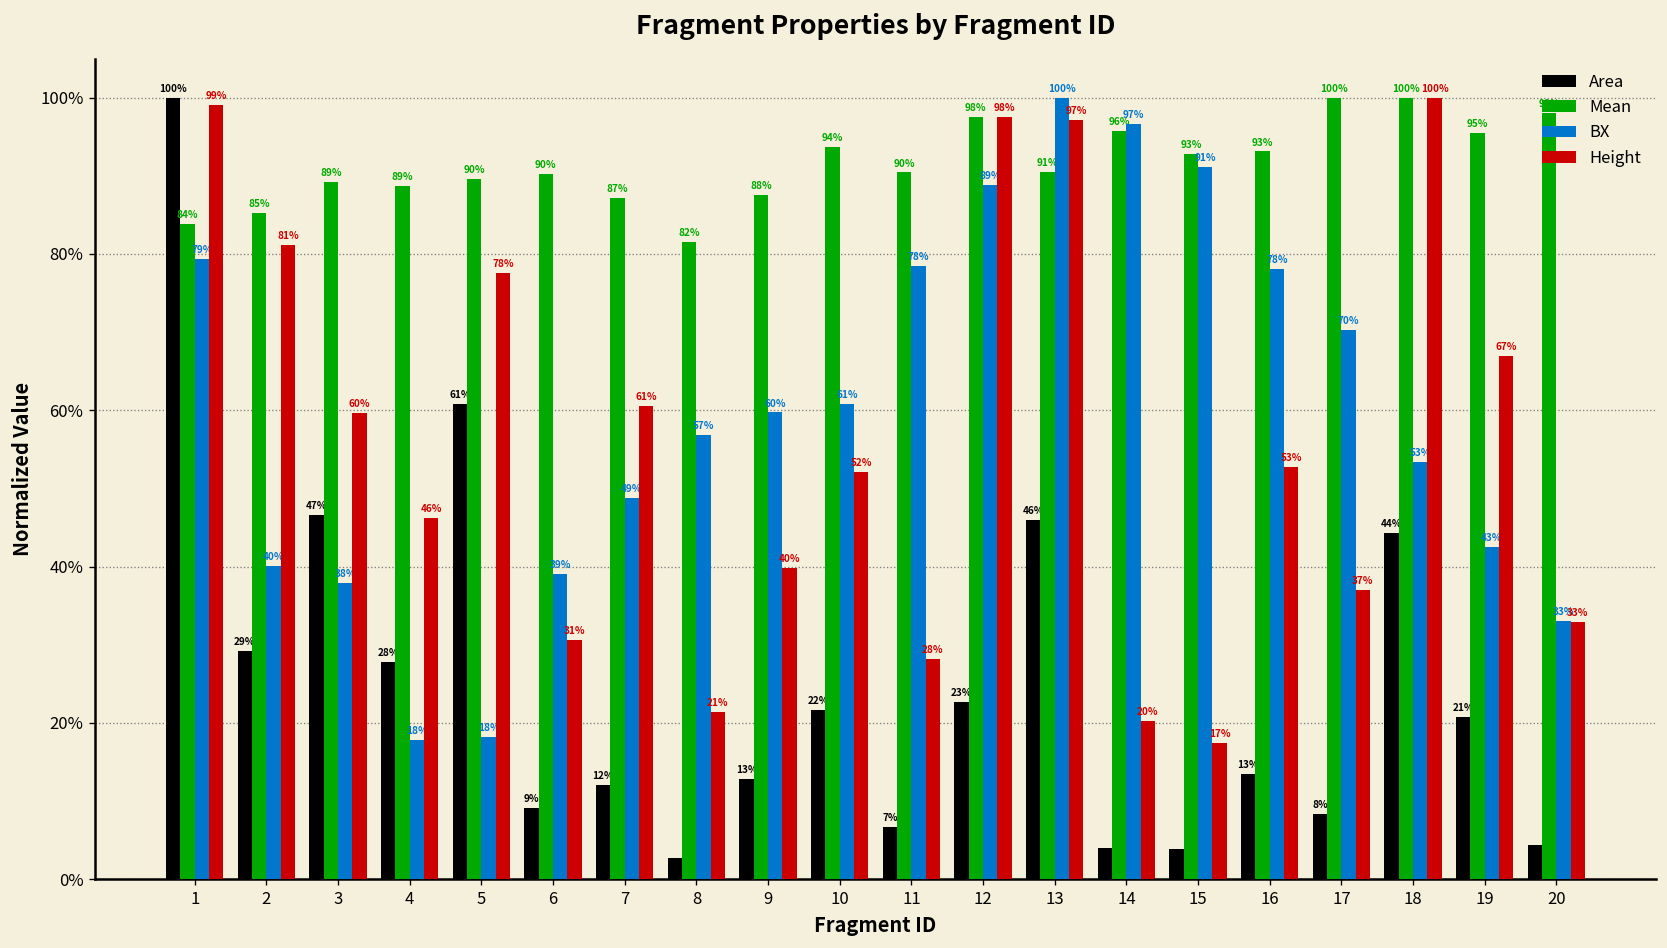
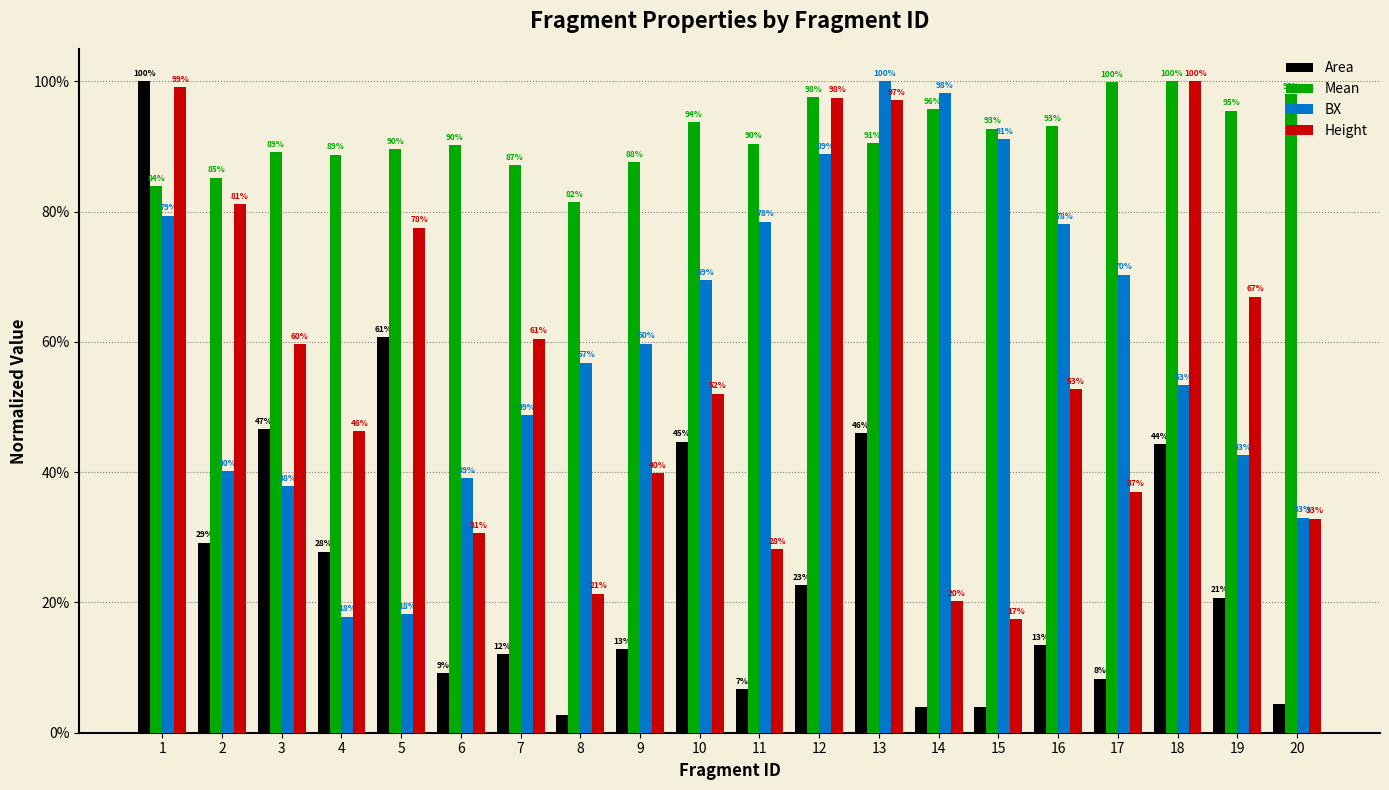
Area, 10: 22% -> 45%
BX, 10: 61% -> 69%
BX, 14: 97% -> 98%
